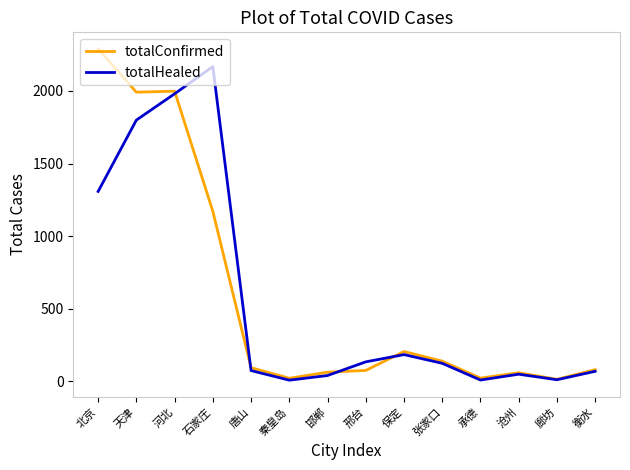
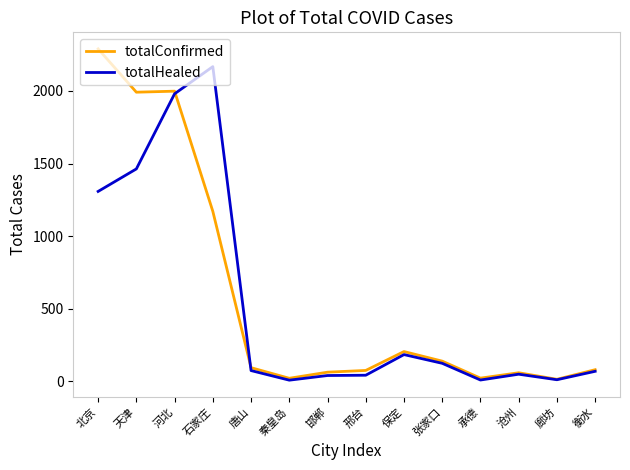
totalHealed, 天津: 1800 -> 1460
totalHealed, 邢台: 140 -> 40
